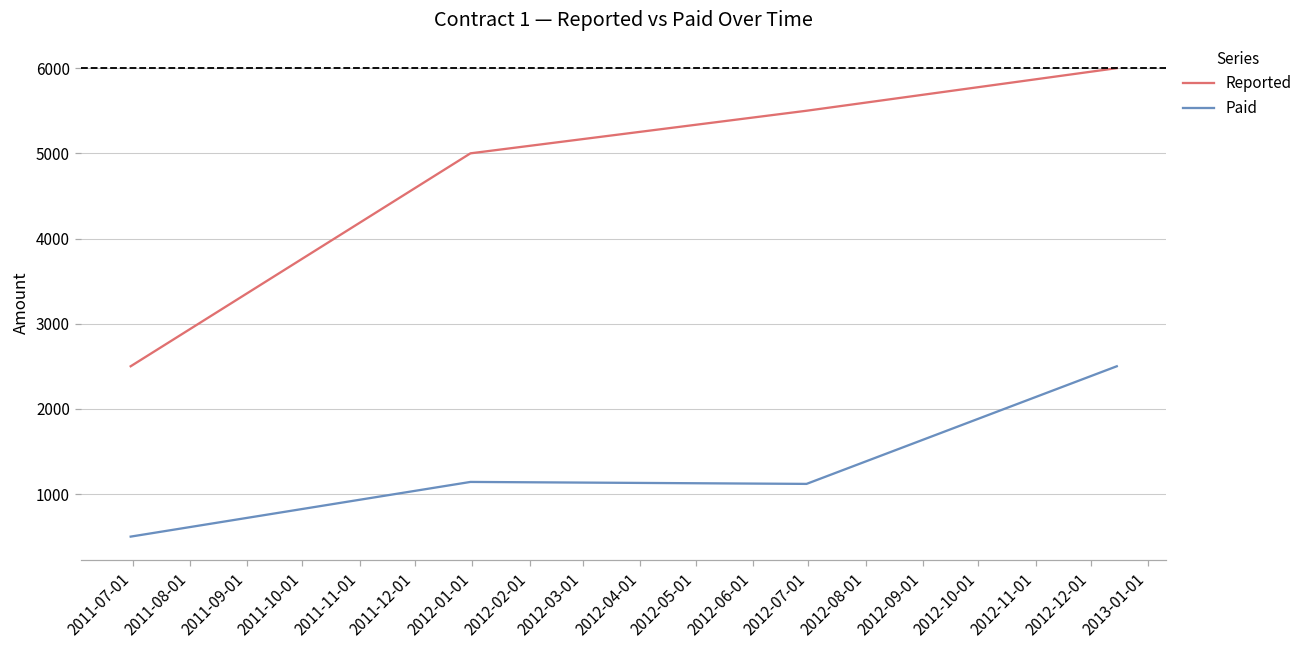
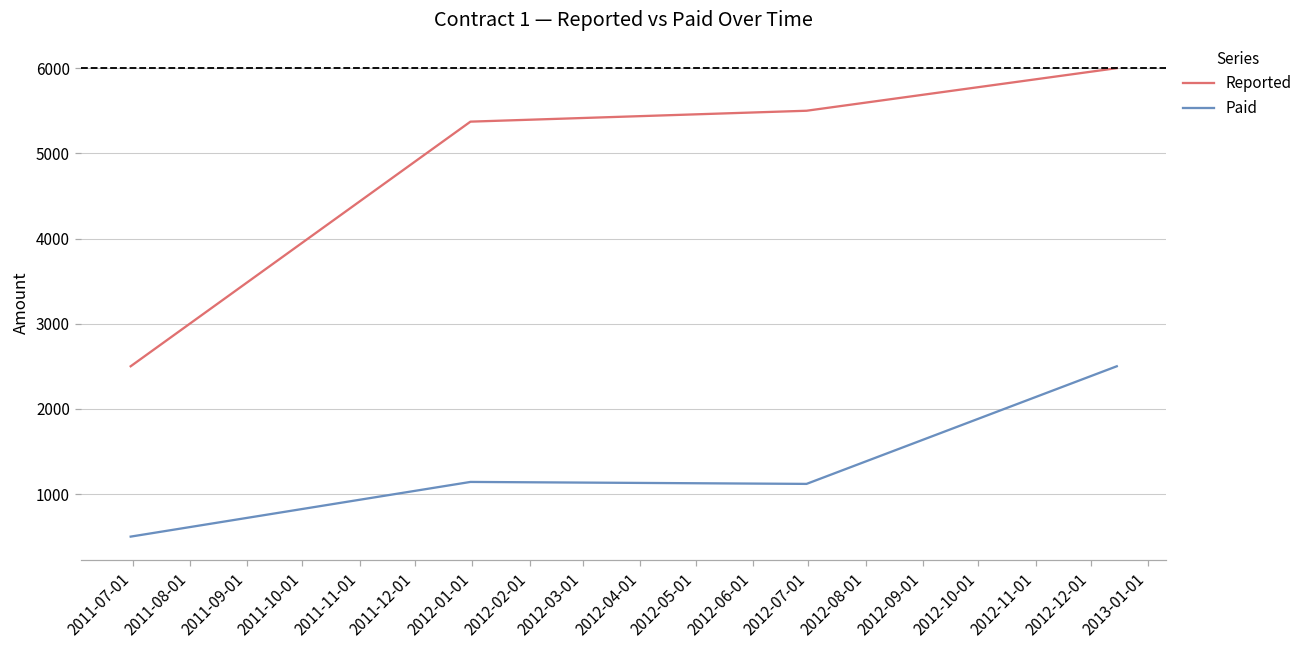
Reported, 2012-01-01: 5000 -> 5400
